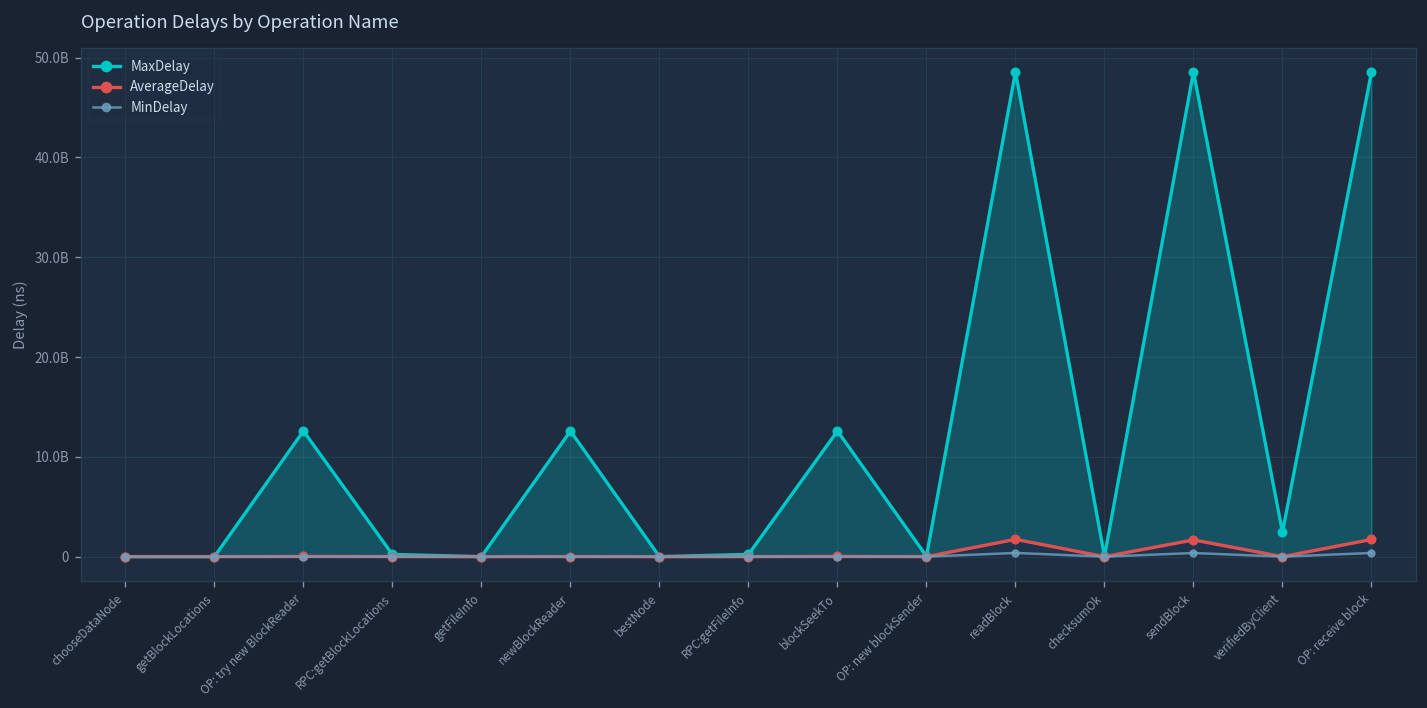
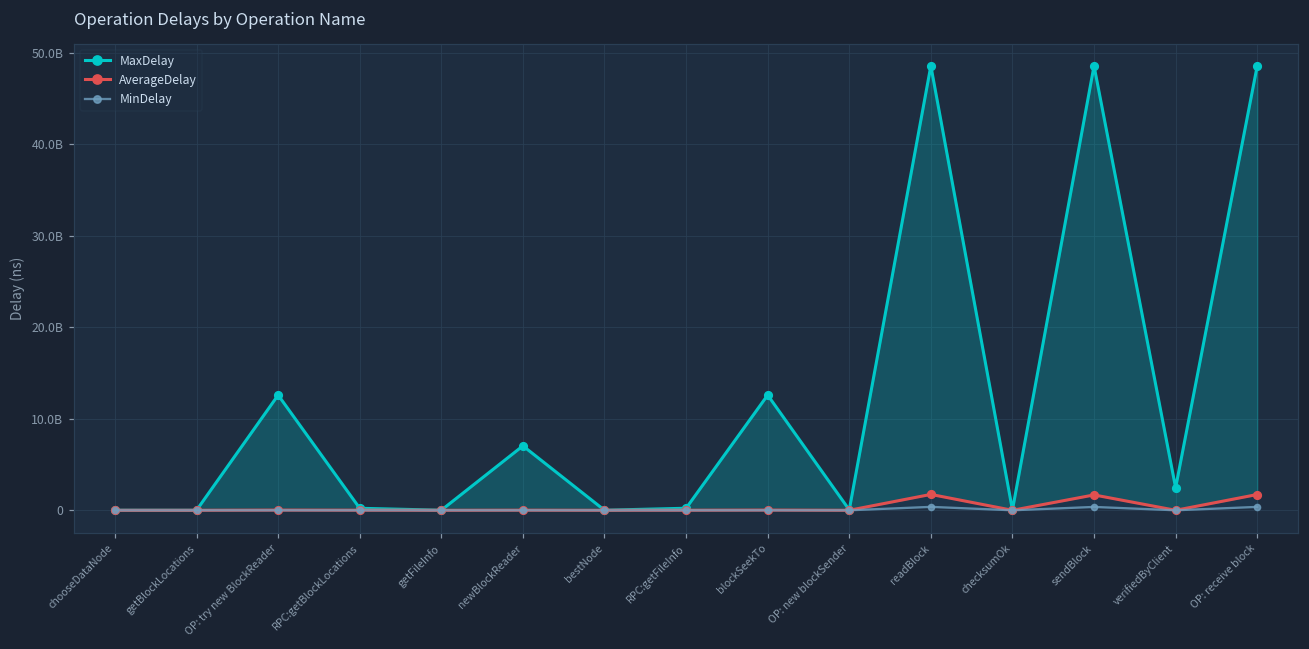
MaxDelay, newBlockReader: 13000000000 -> 7000000000
